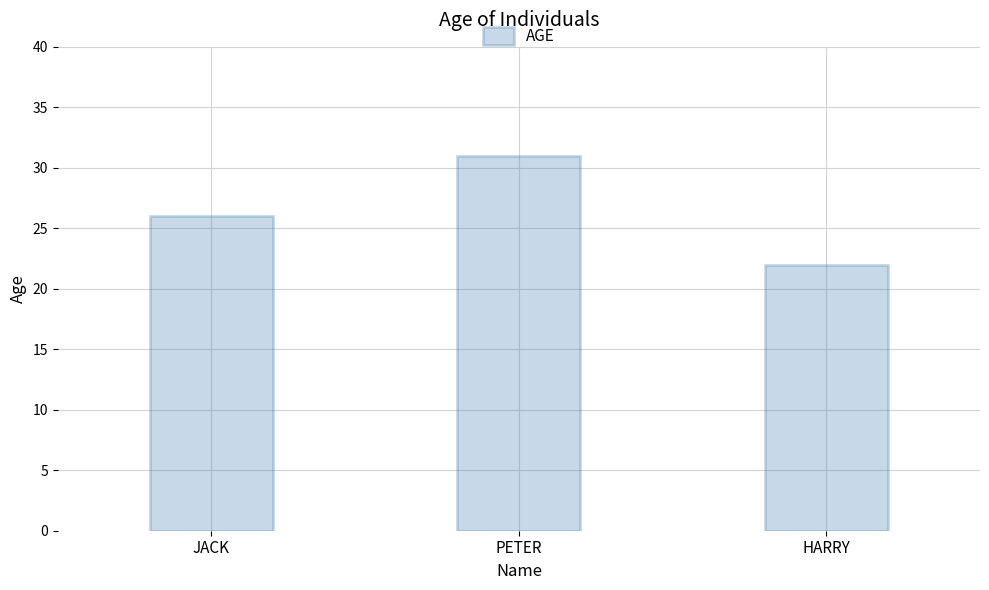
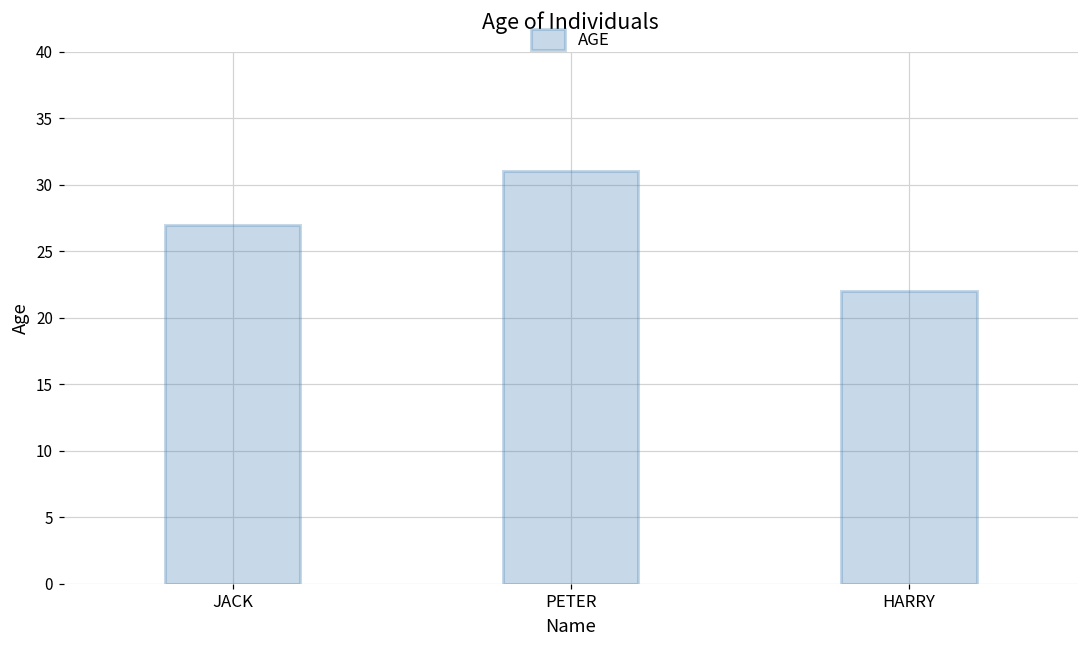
JACK: 26 -> 27
